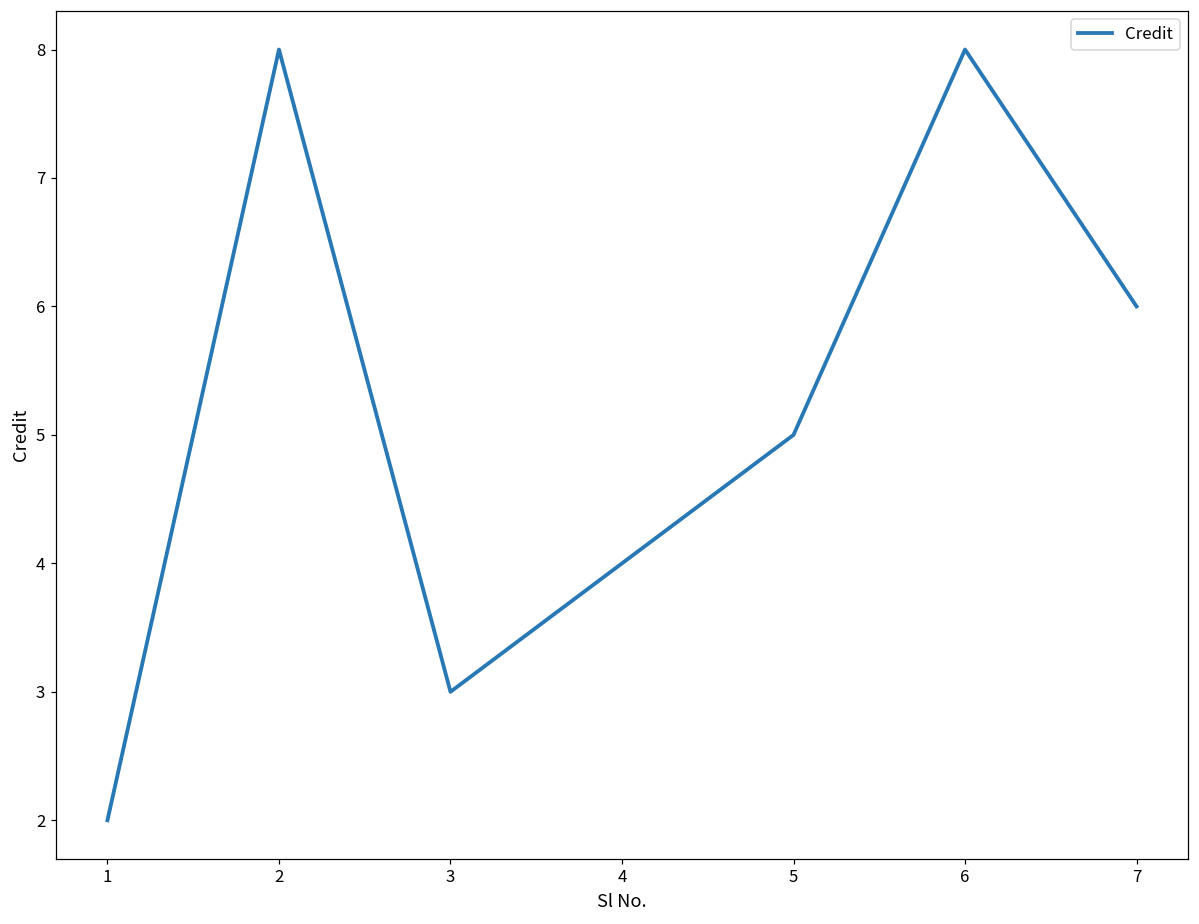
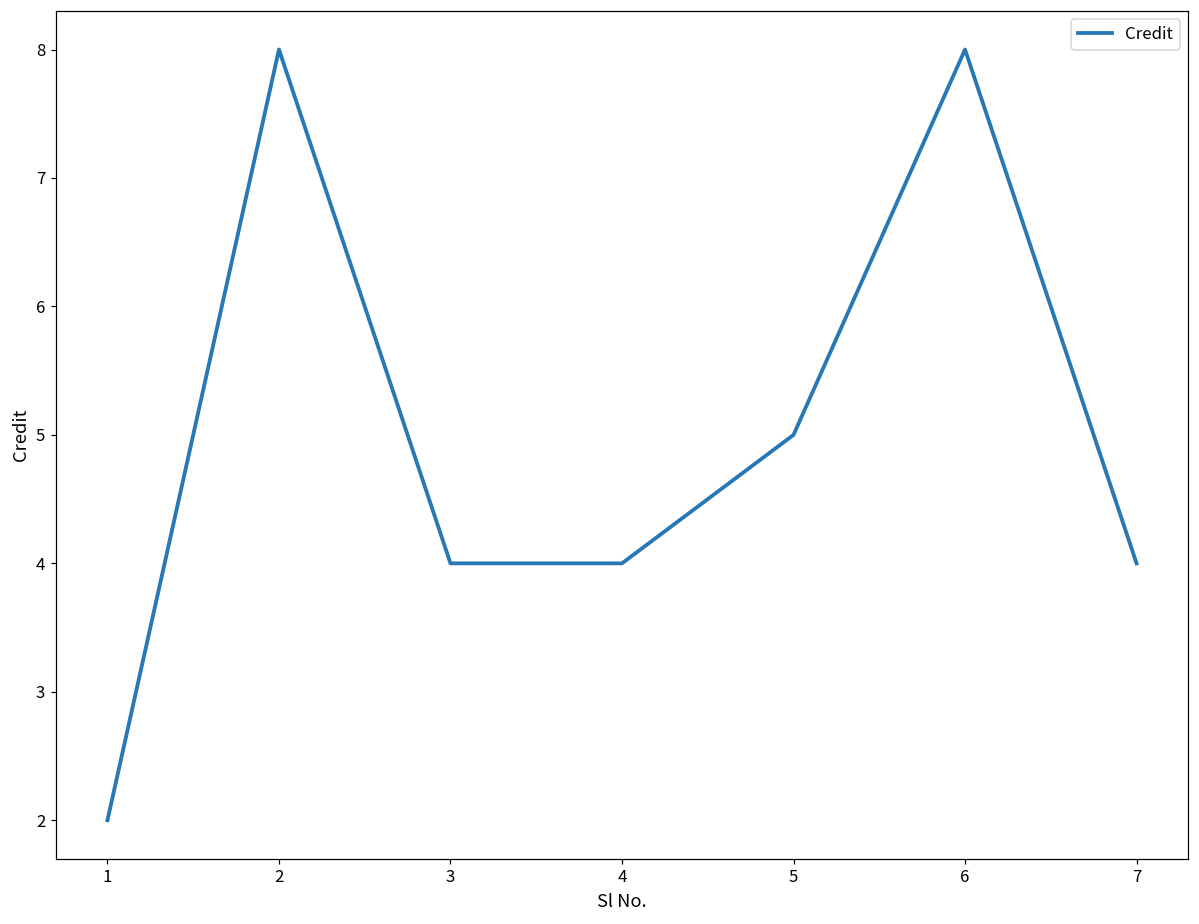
3: 3 -> 4
7: 6 -> 4
